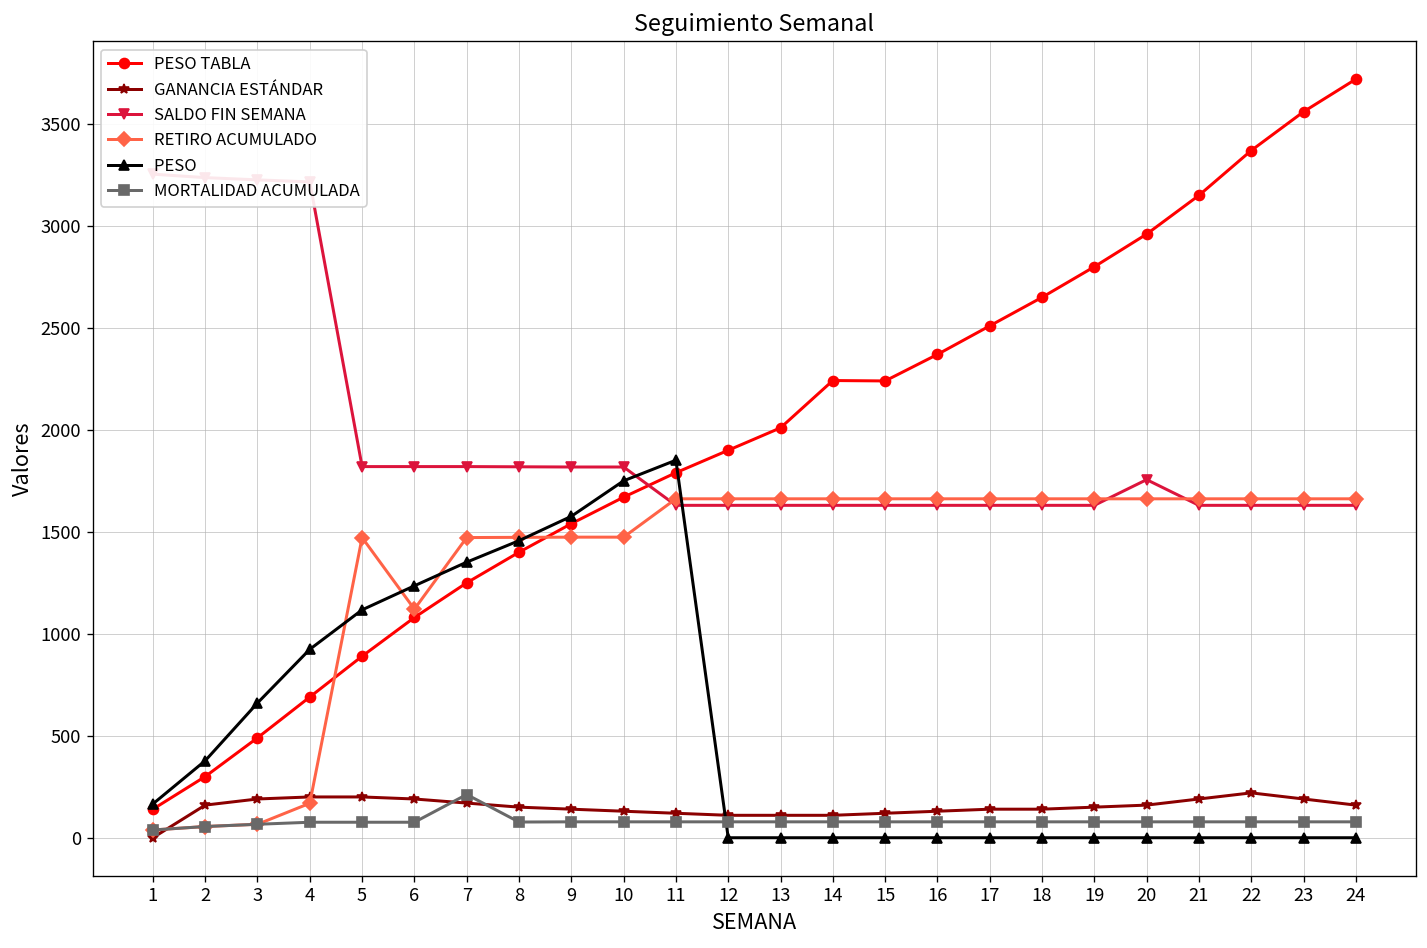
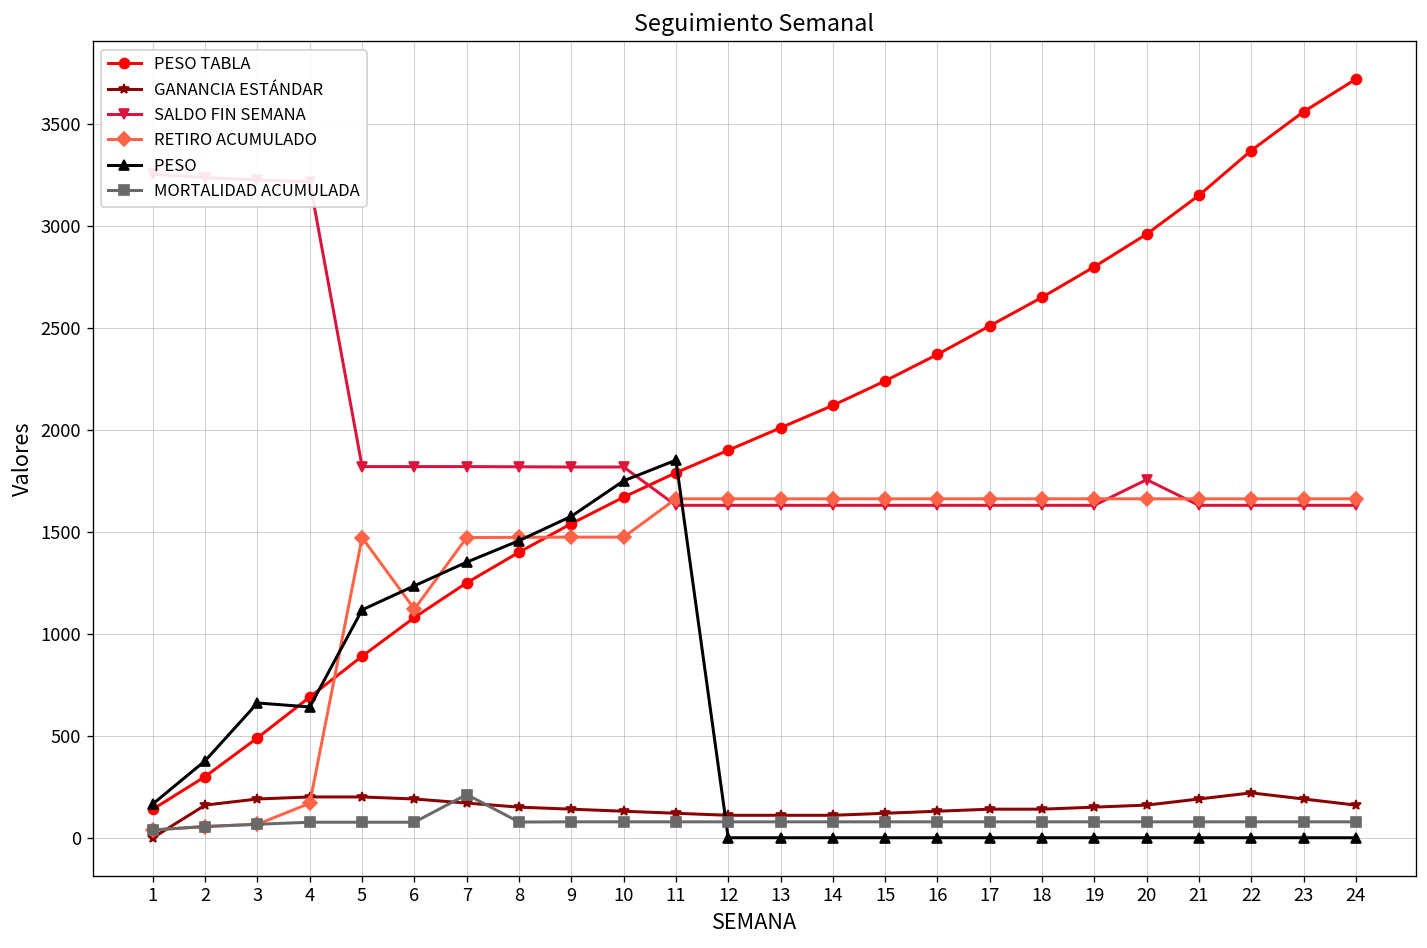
PESO, 4: 920 -> 640
PESO TABLA, 14: 2240 -> 2120
